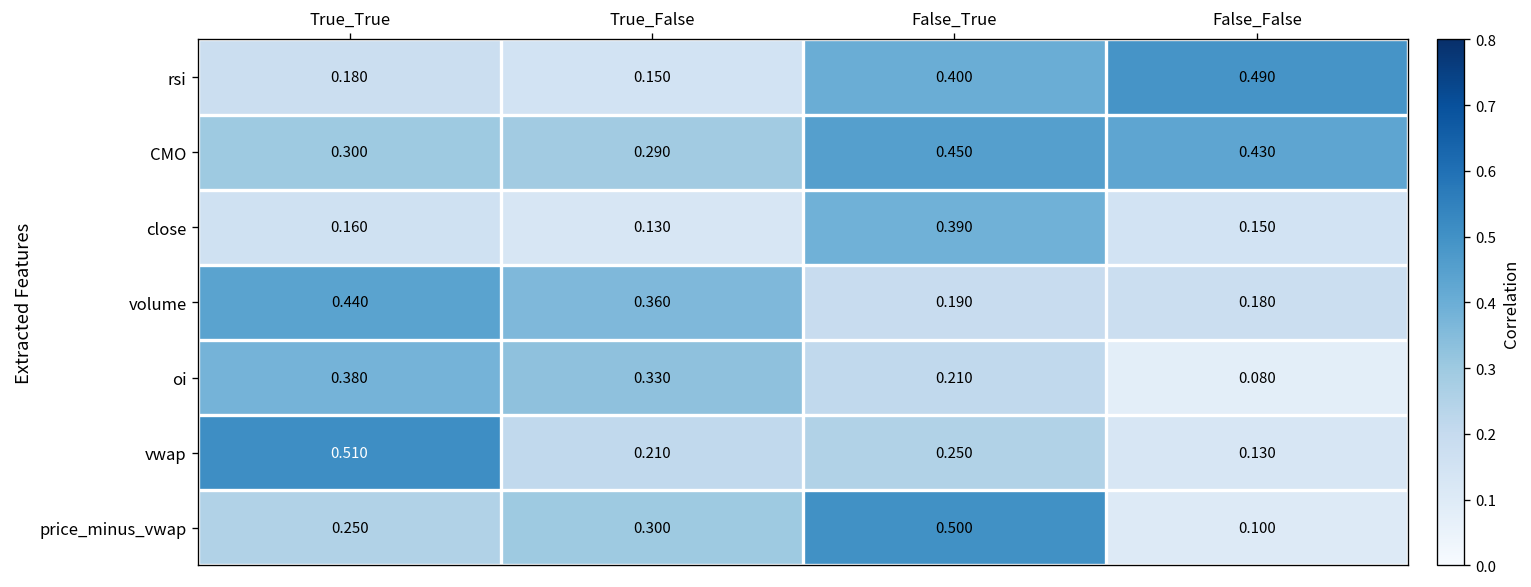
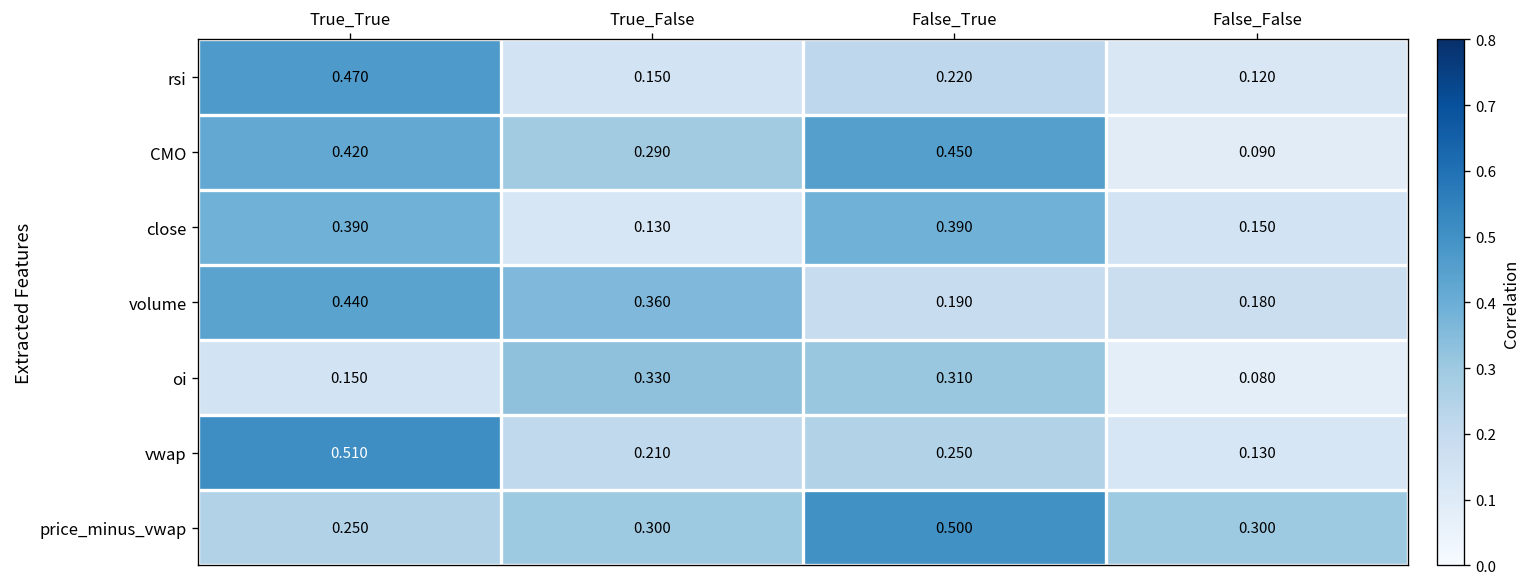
rsi, True_True: 0.180 -> 0.470
rsi, False_True: 0.400 -> 0.220
rsi, False_False: 0.490 -> 0.120
CMO, True_True: 0.300 -> 0.420
CMO, False_False: 0.430 -> 0.090
close, True_True: 0.160 -> 0.390
oi, True_True: 0.380 -> 0.150
oi, False_True: 0.210 -> 0.310
price_minus_vwap, False_False: 0.100 -> 0.300
